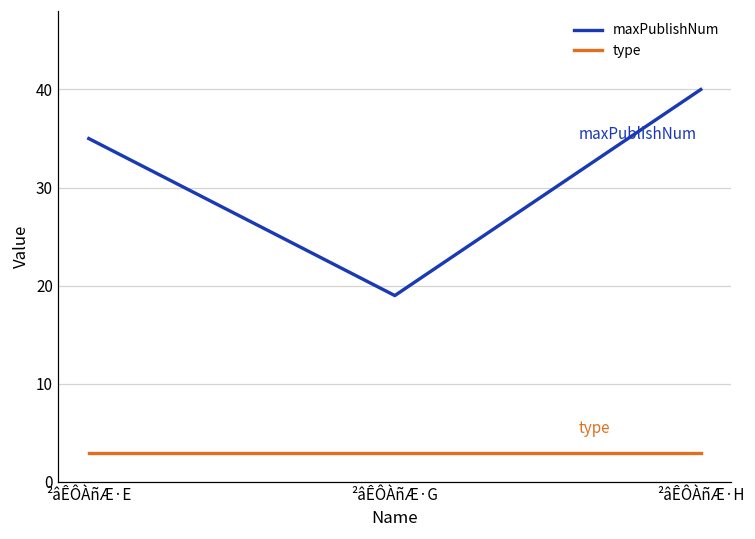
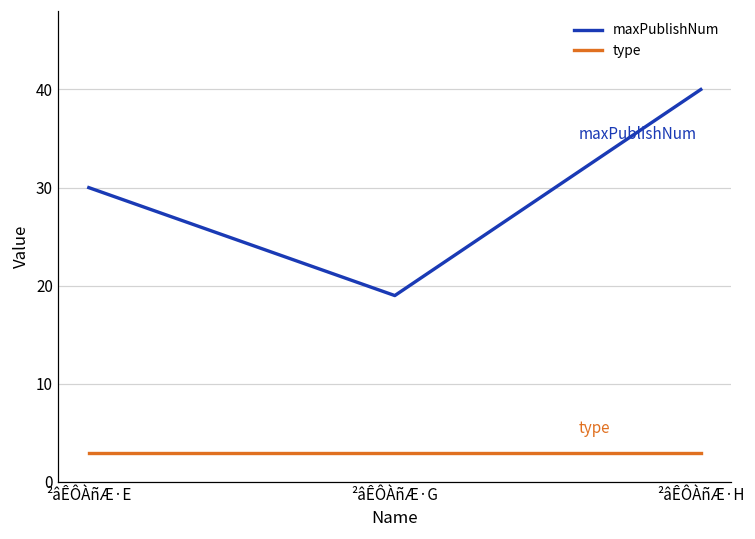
maxPublishNum, ²âÊÔÀñÆ·E: 35 -> 30
